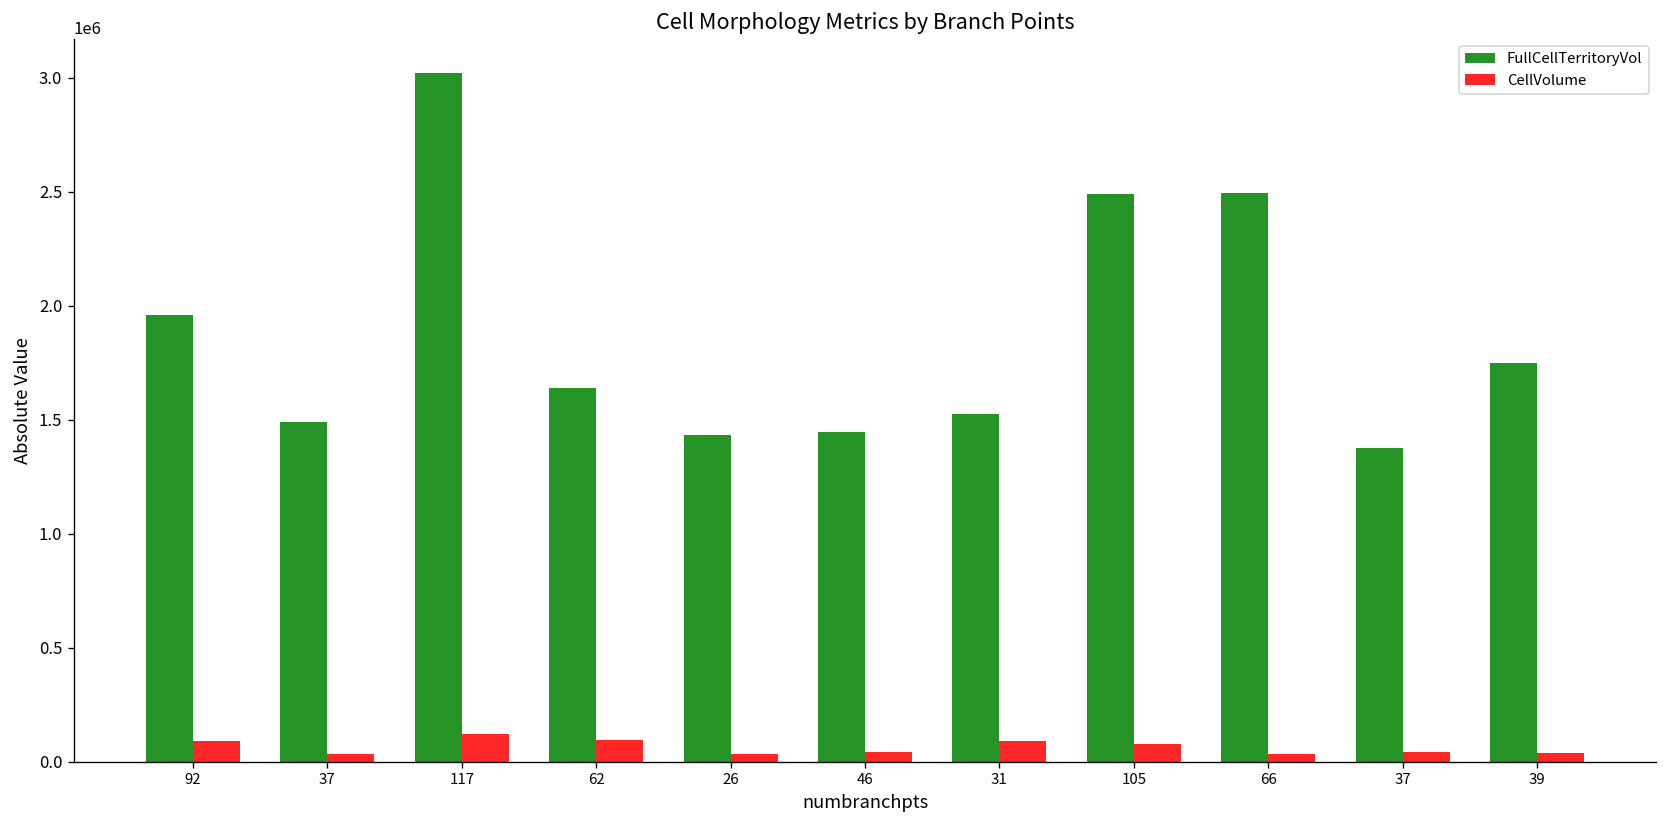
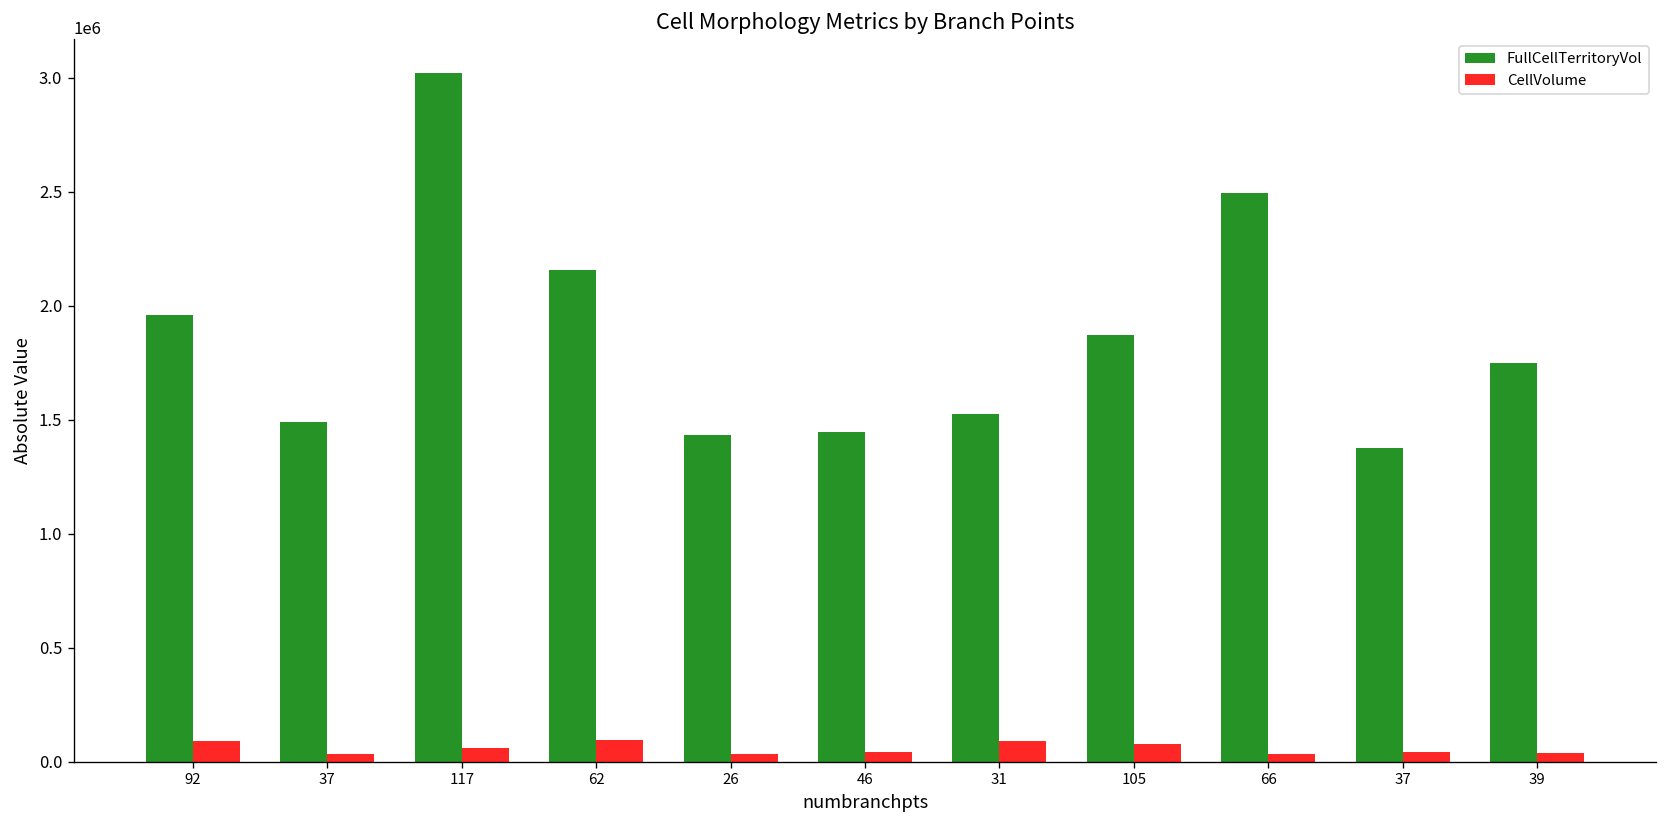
CellVolume, 117: 120000 -> 60000
FullCellTerritoryVol, 62: 1640000 -> 2160000
FullCellTerritoryVol, 105: 2490000 -> 1870000
